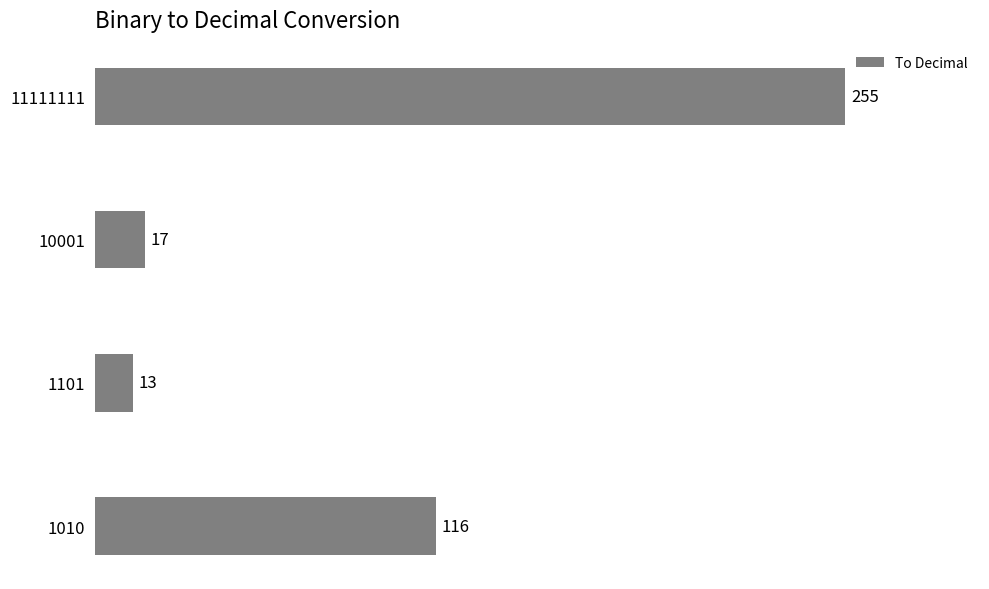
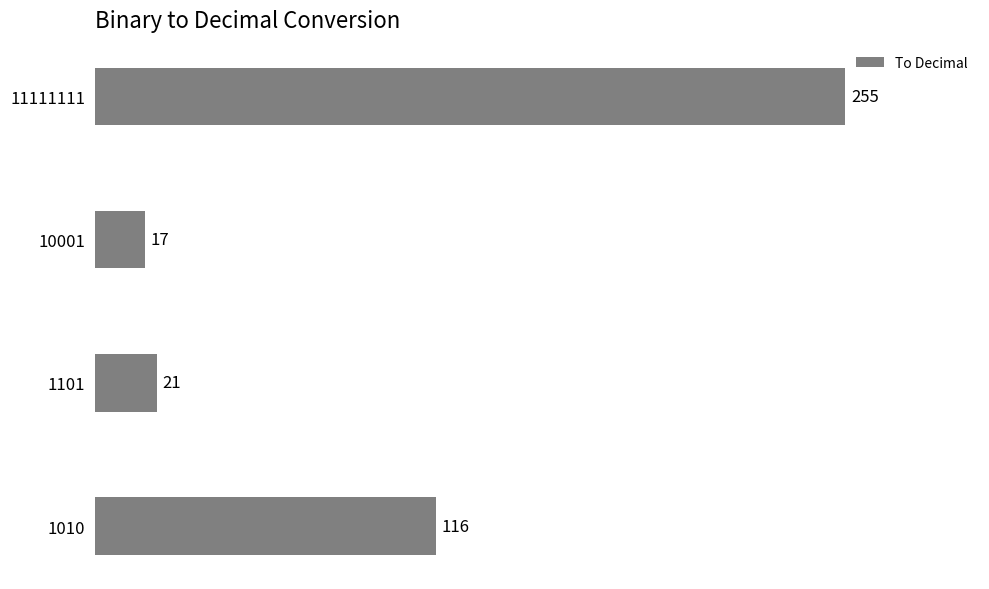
1101: 13 -> 21
